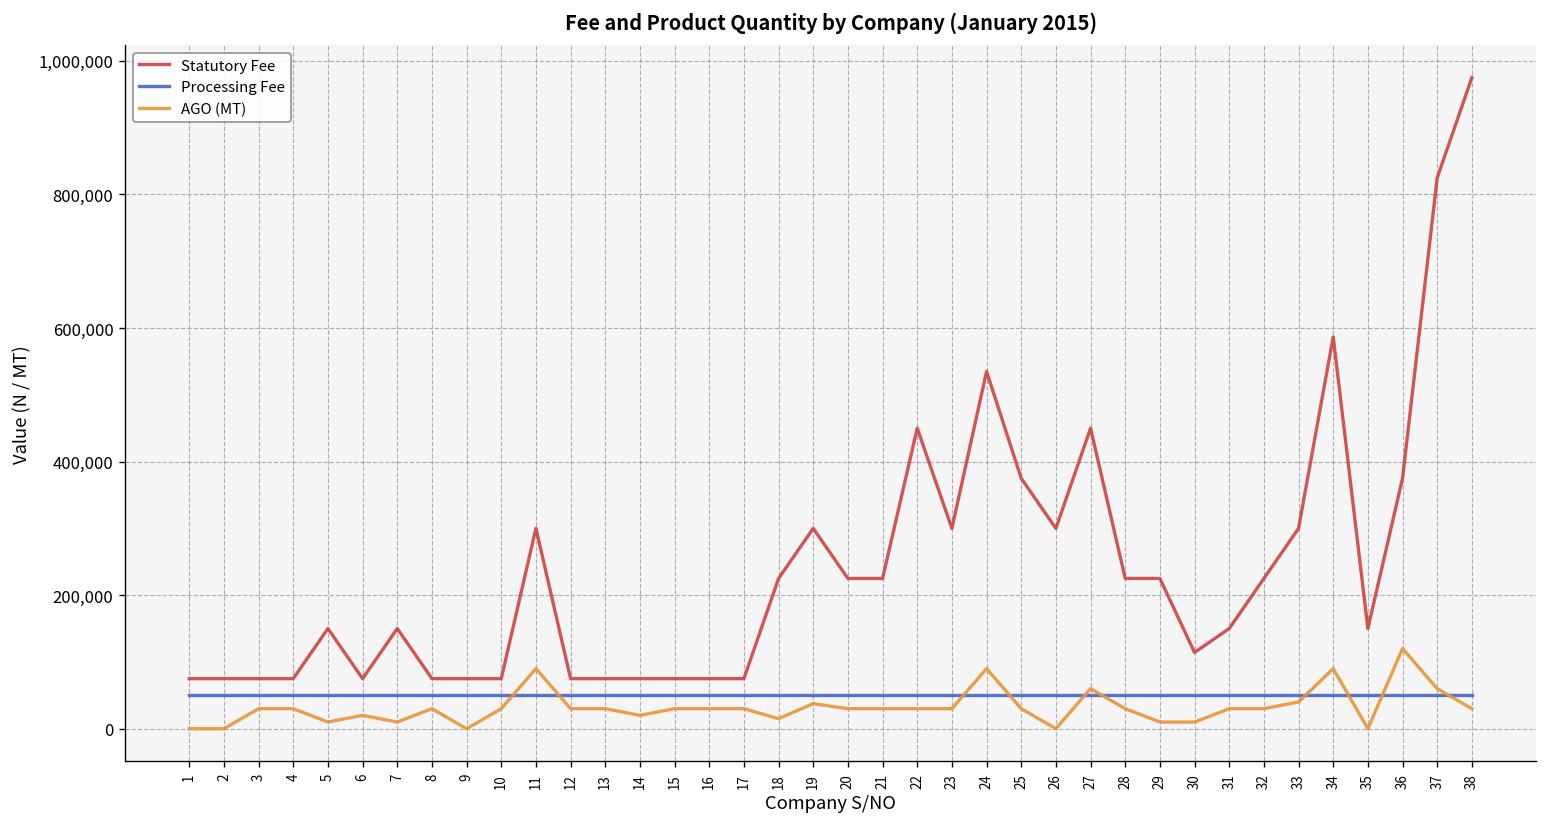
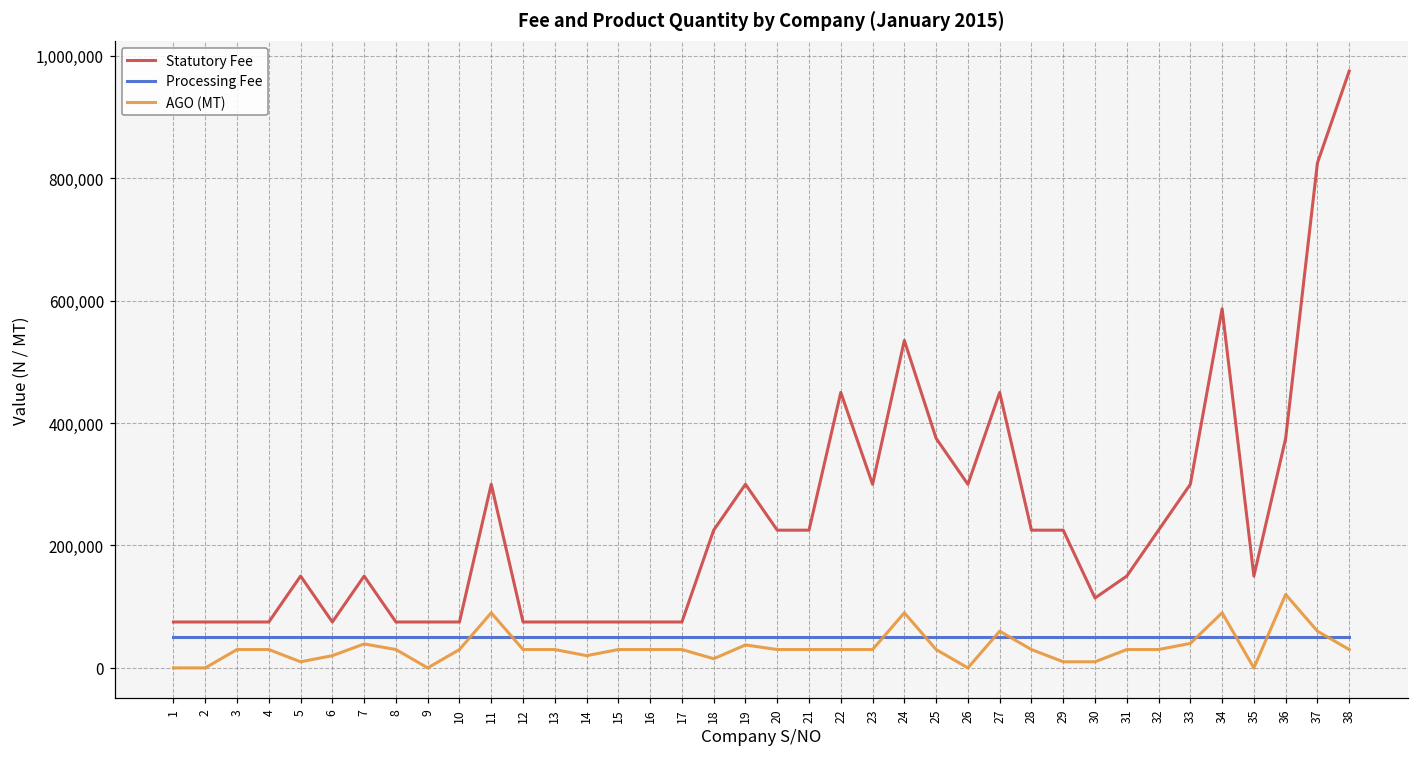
AGO (MT), 7: 10,000 -> 40,000
